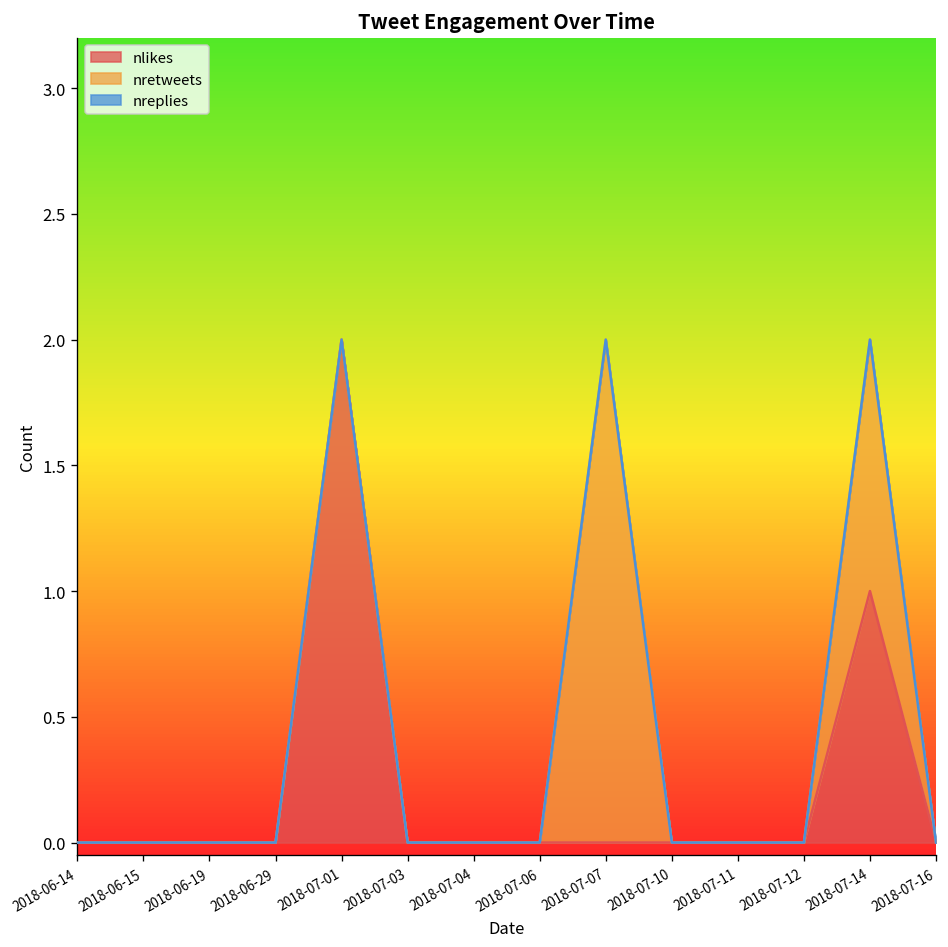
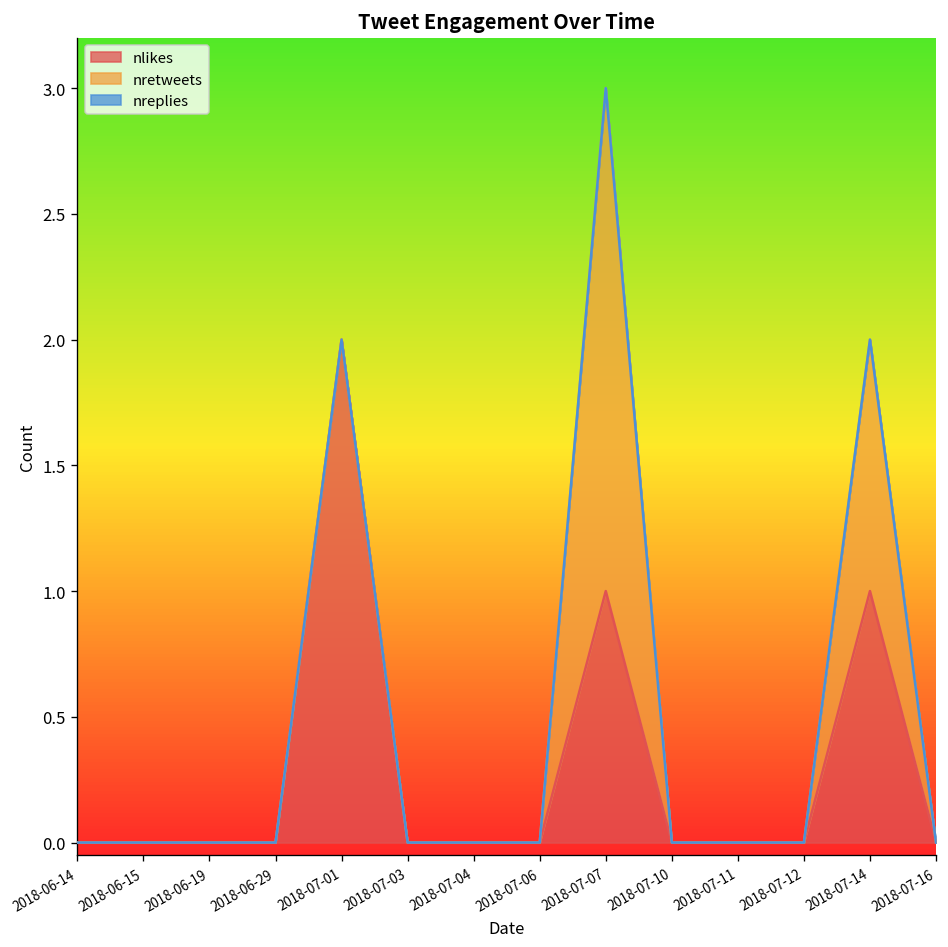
nlikes, 2018-07-07: 0 -> 1
